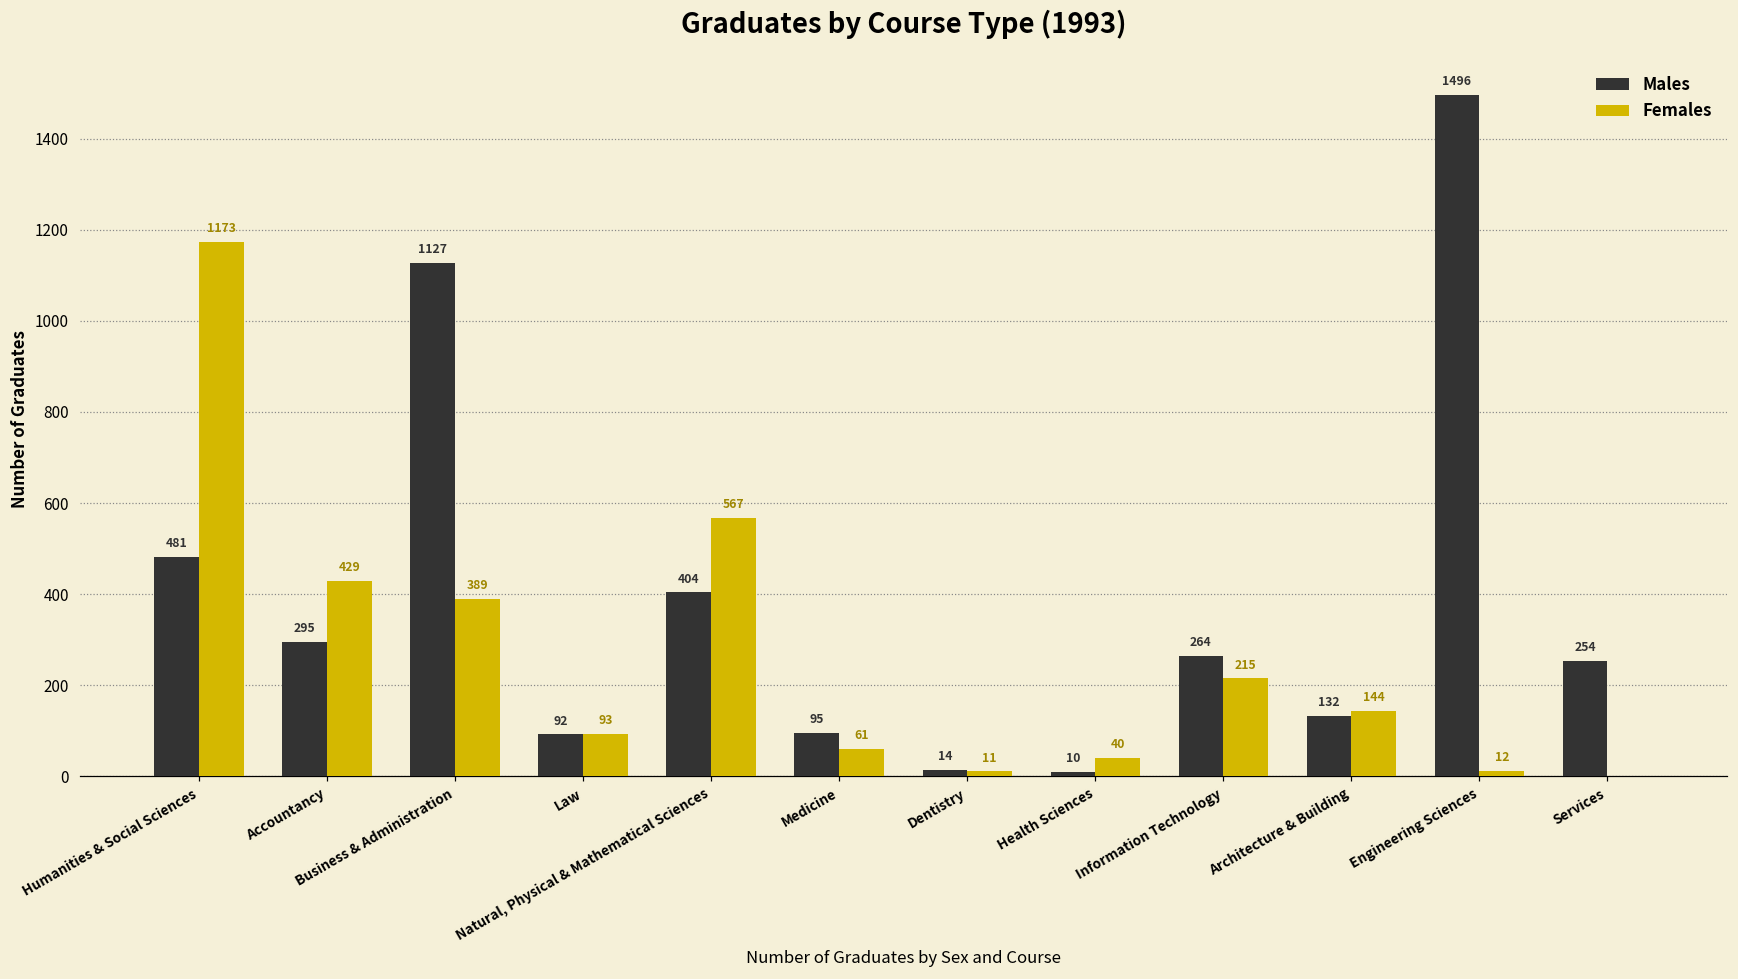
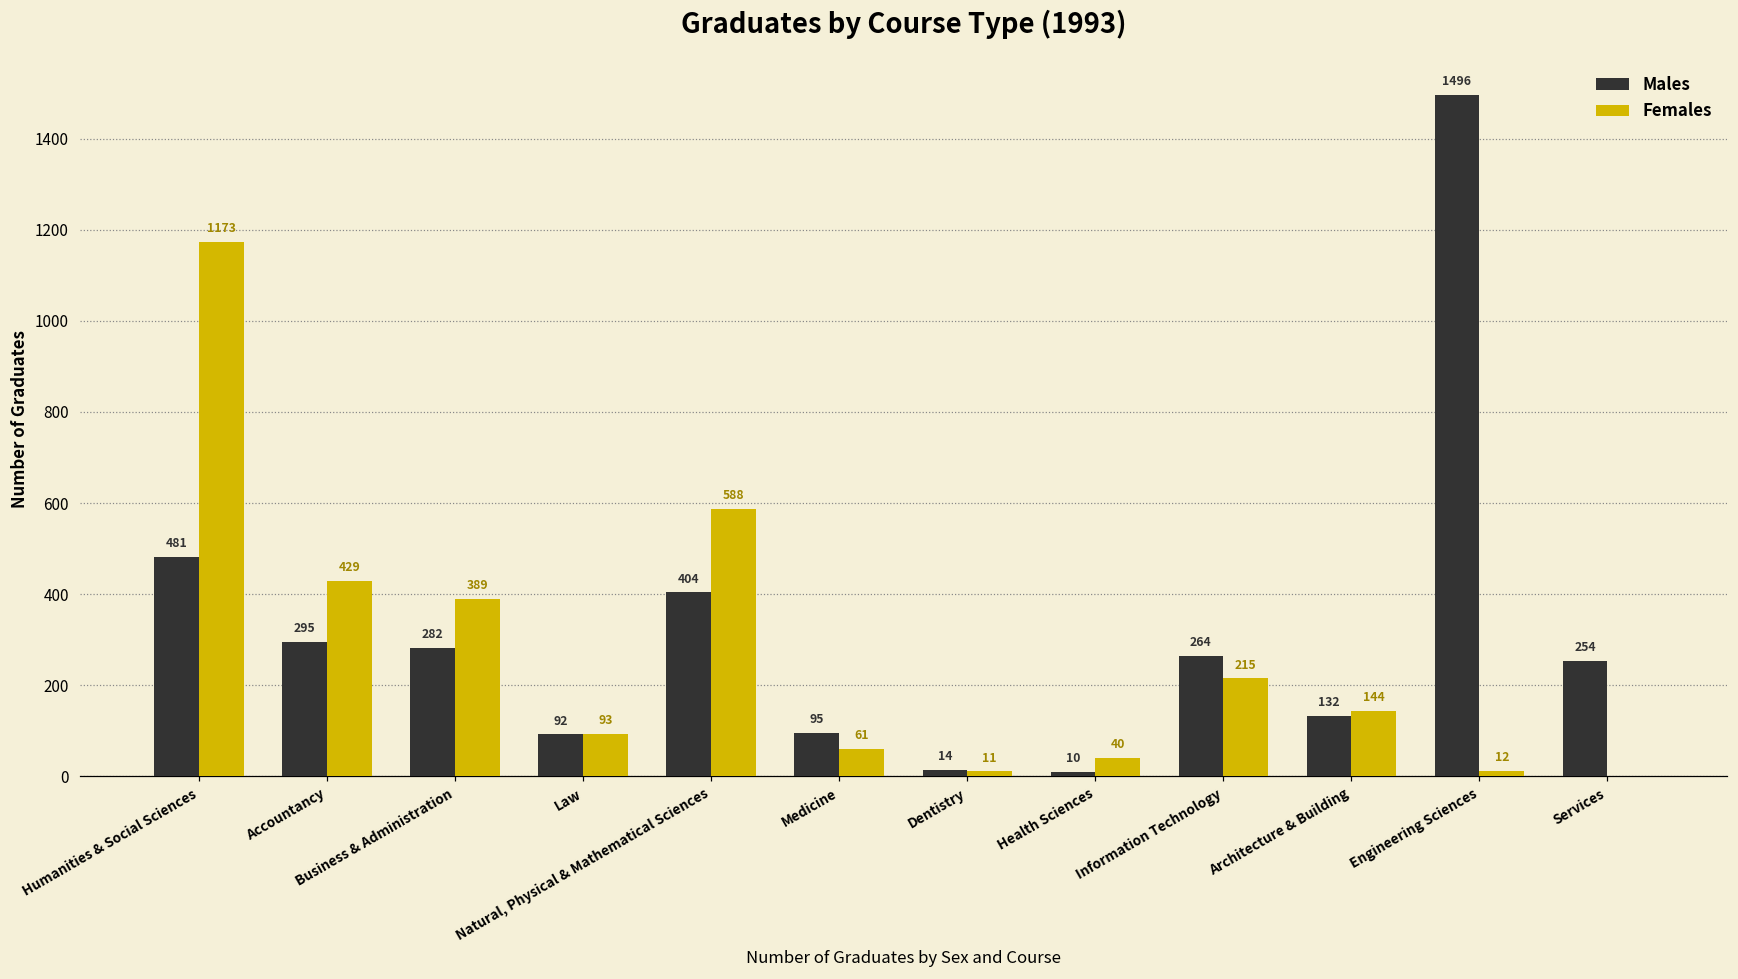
Males, Business & Administration: 1127 -> 282
Females, Natural, Physical & Mathematical Sciences: 567 -> 588
